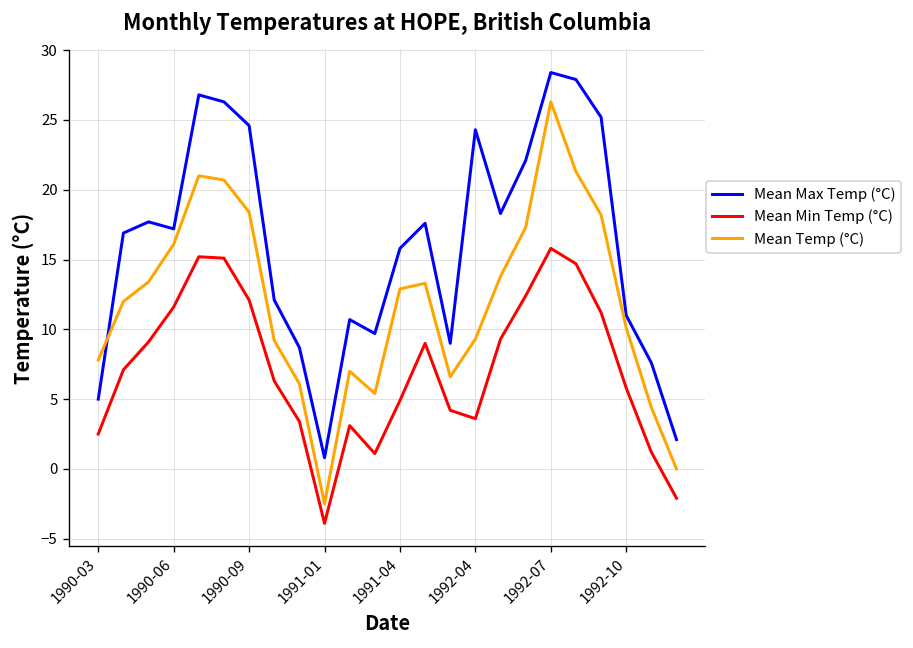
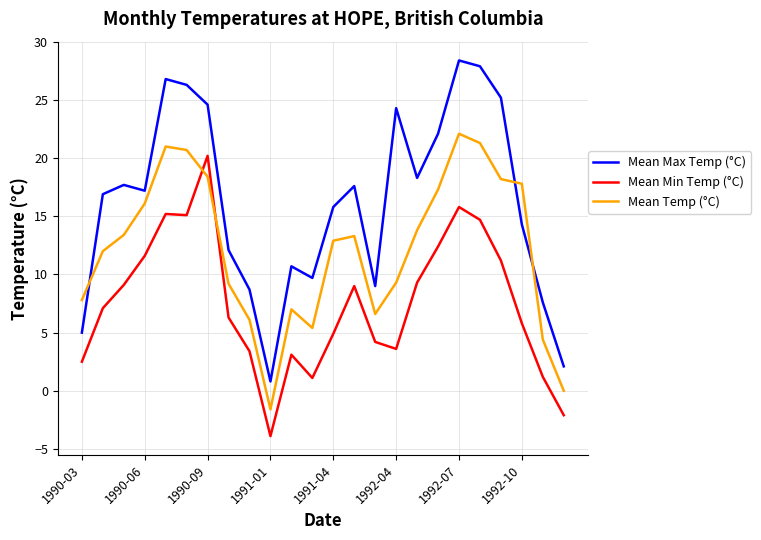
Mean Min Temp (°C), 1990-09: 12.1 -> 20.2
Mean Temp (°C), 1991-01: -2.5 -> -1.6
Mean Temp (°C), 1992-07: 26.3 -> 22.1
Mean Max Temp (°C), 1992-10: 11.0 -> 14.3
Mean Temp (°C), 1992-10: 10.1 -> 17.8
